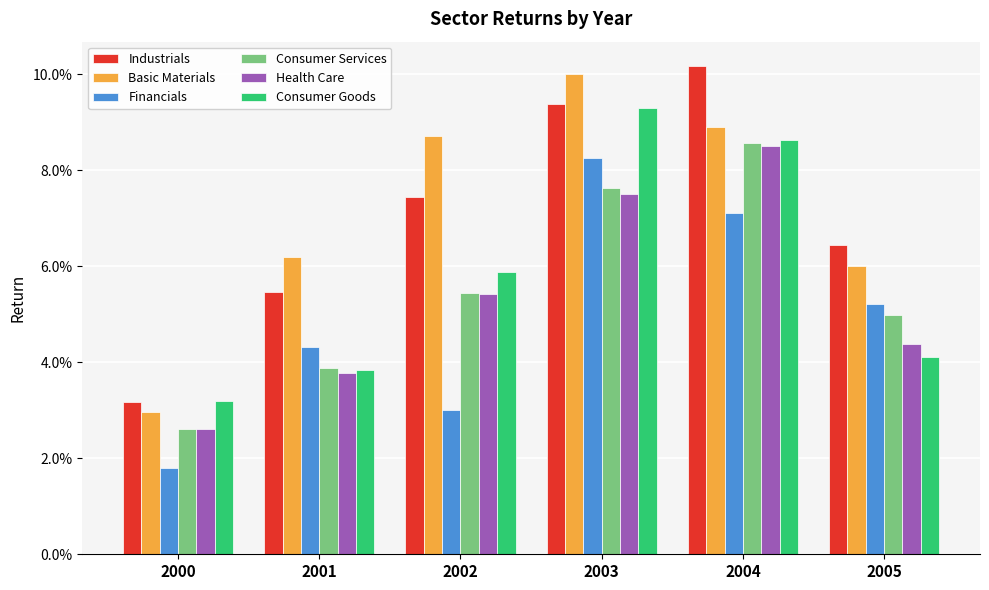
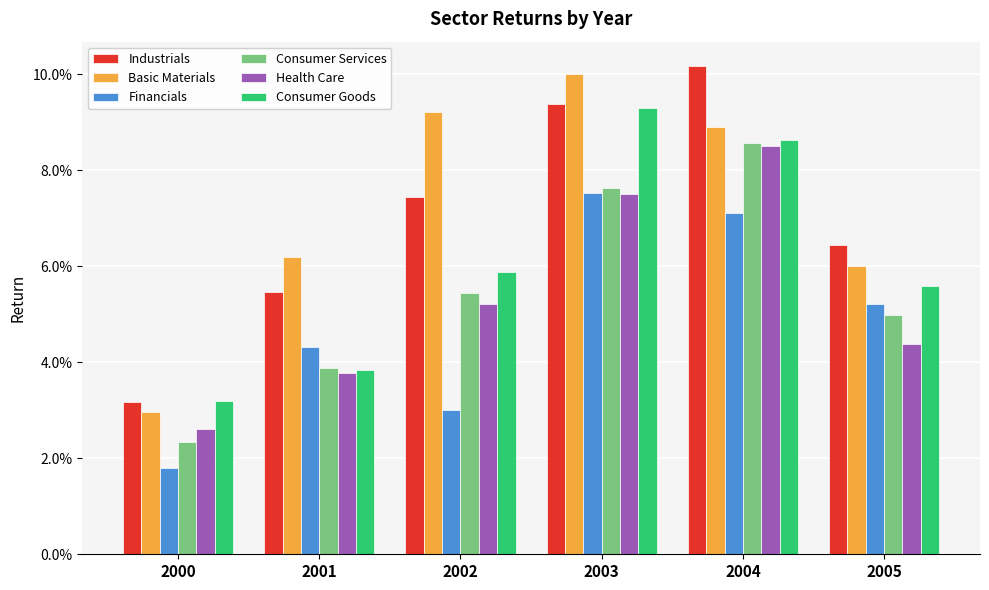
Consumer Services, 2000: 2.6% -> 2.3%
Basic Materials, 2002: 8.7% -> 9.2%
Health Care, 2002: 5.4% -> 5.2%
Financials, 2003: 8.3% -> 7.5%
Consumer Goods, 2005: 4.1% -> 5.6%
